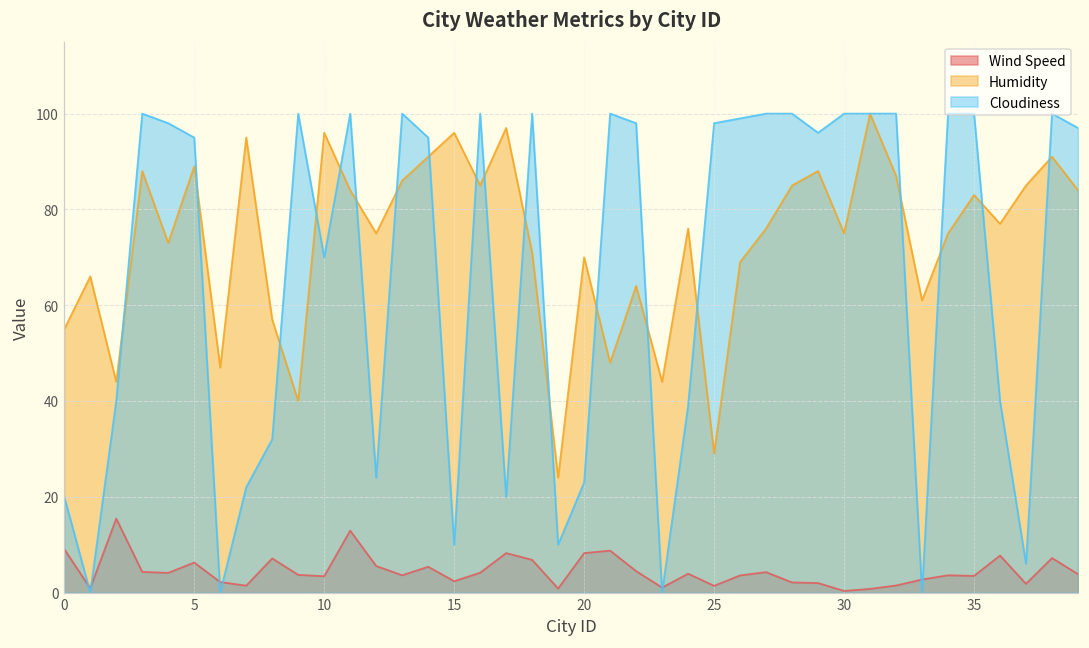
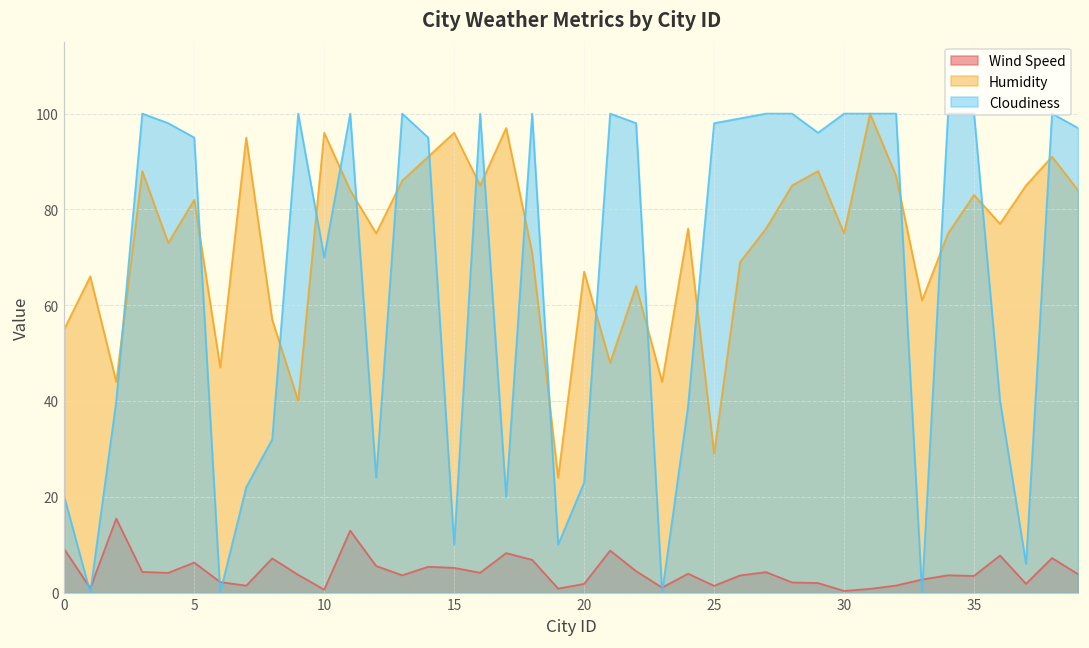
Humidity, 5: 89 -> 82
Wind Speed, 10: 3 -> 1
Wind Speed, 15: 2 -> 5
Wind Speed, 20: 8 -> 2
Humidity, 20: 70 -> 67
